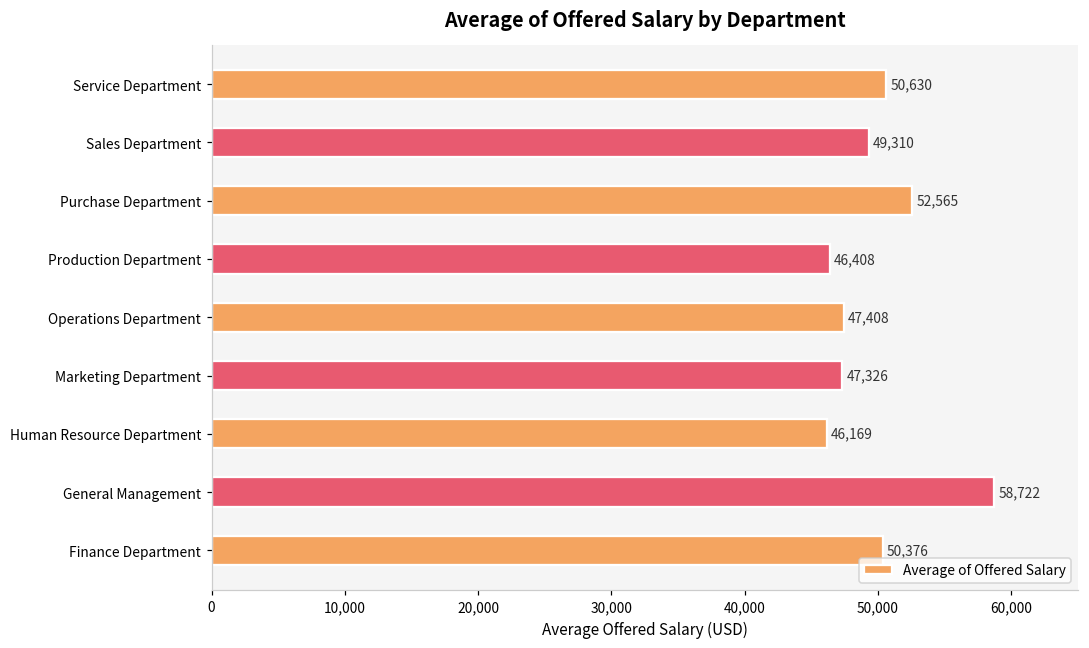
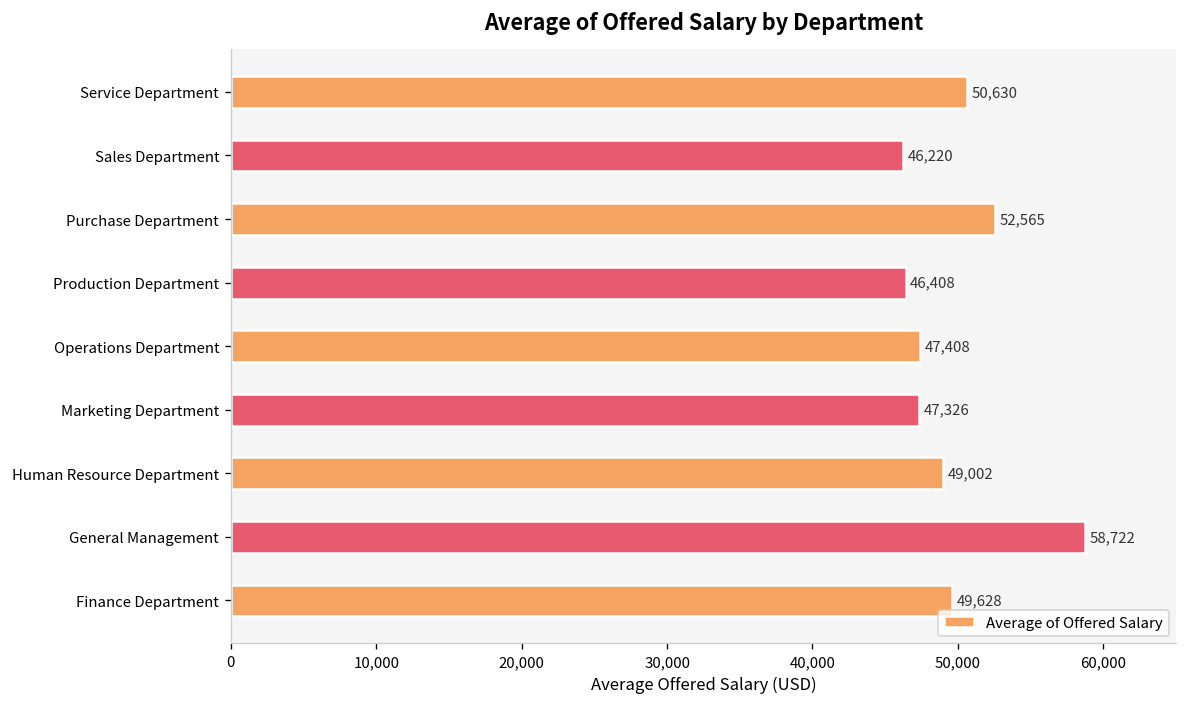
Sales Department: 49,310 -> 46,220
Human Resource Department: 46,169 -> 49,002
Finance Department: 50,376 -> 49,628
